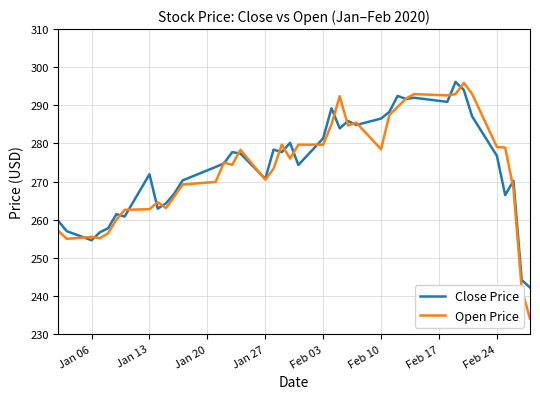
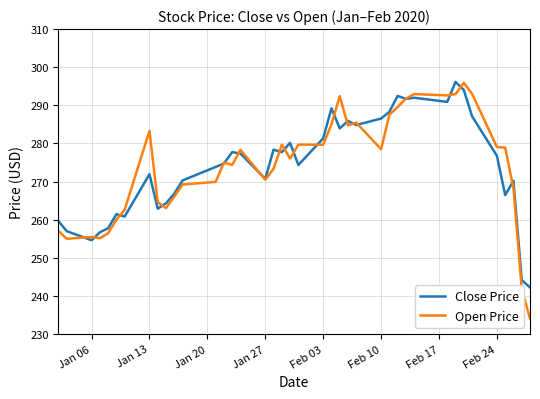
Open Price, Jan 13: 263 -> 283
